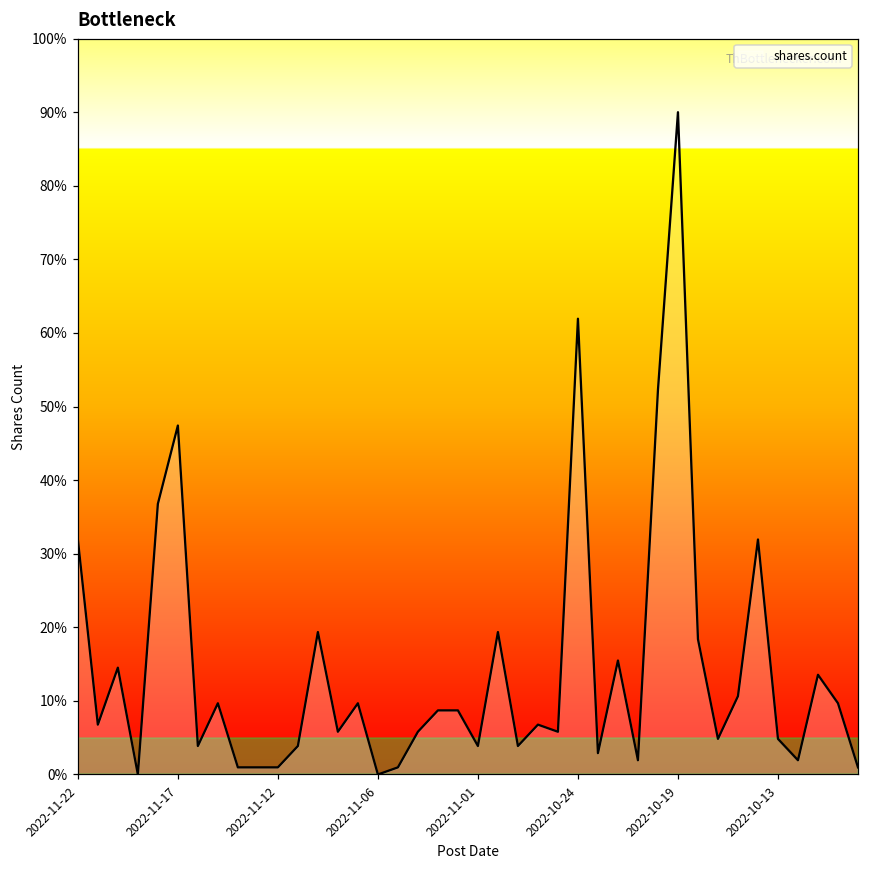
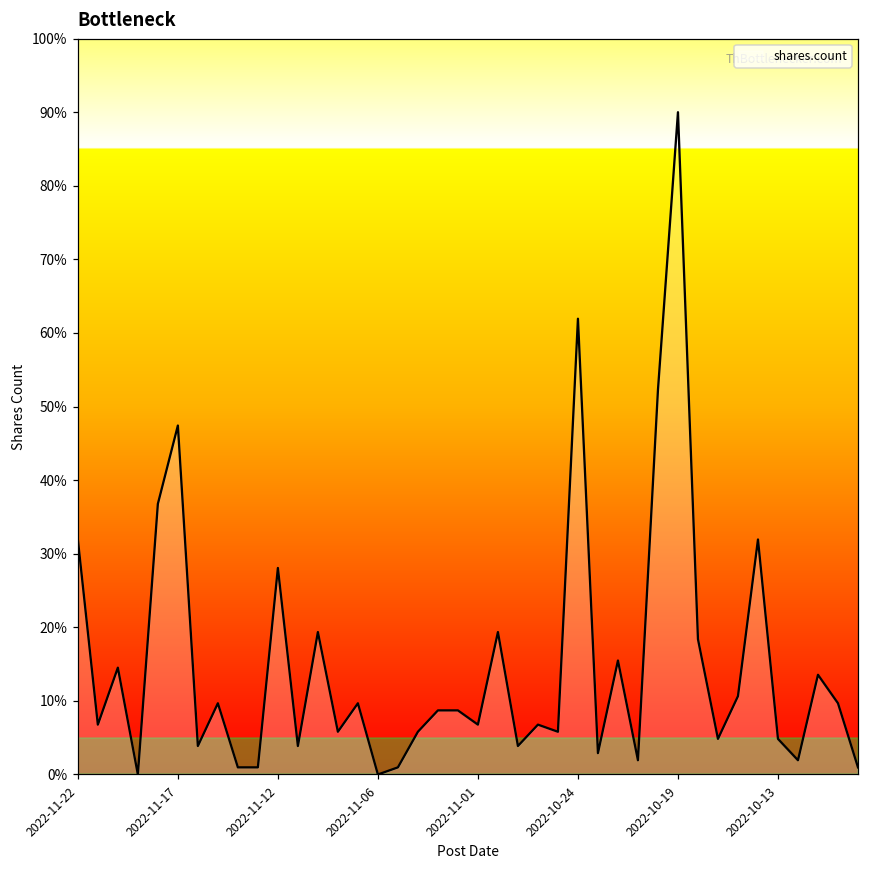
2022-11-12: 1% -> 28%
2022-11-01: 4% -> 7%
